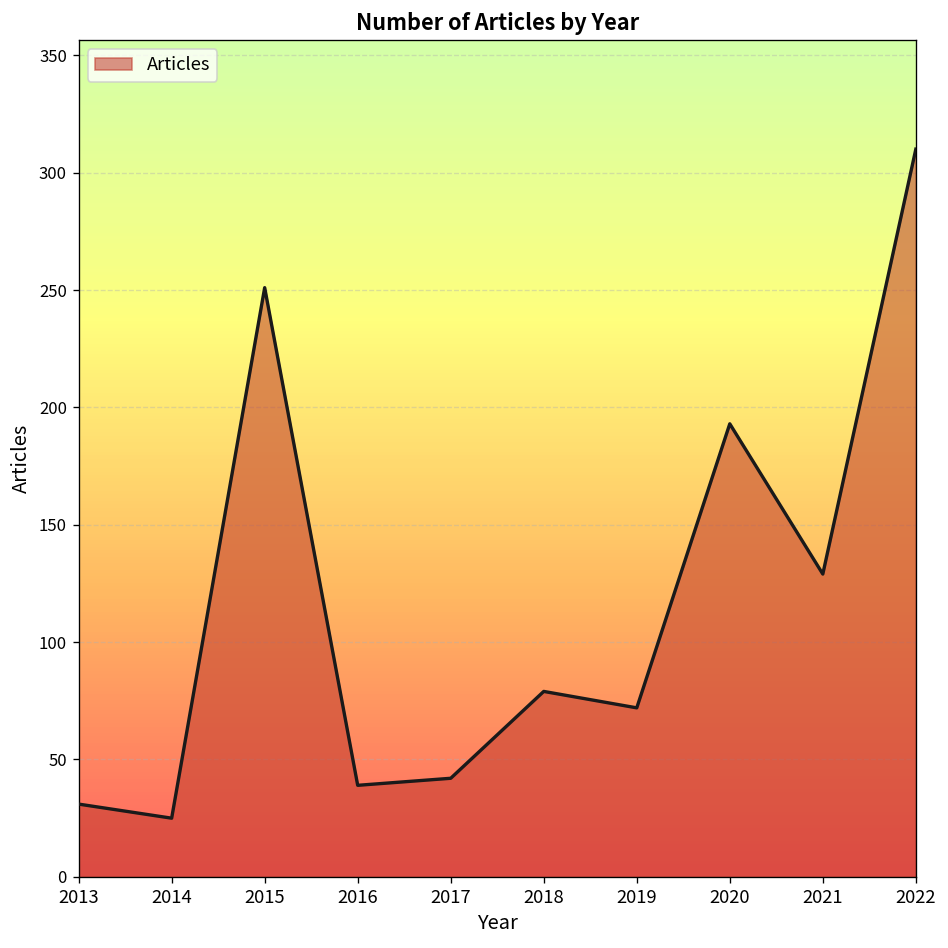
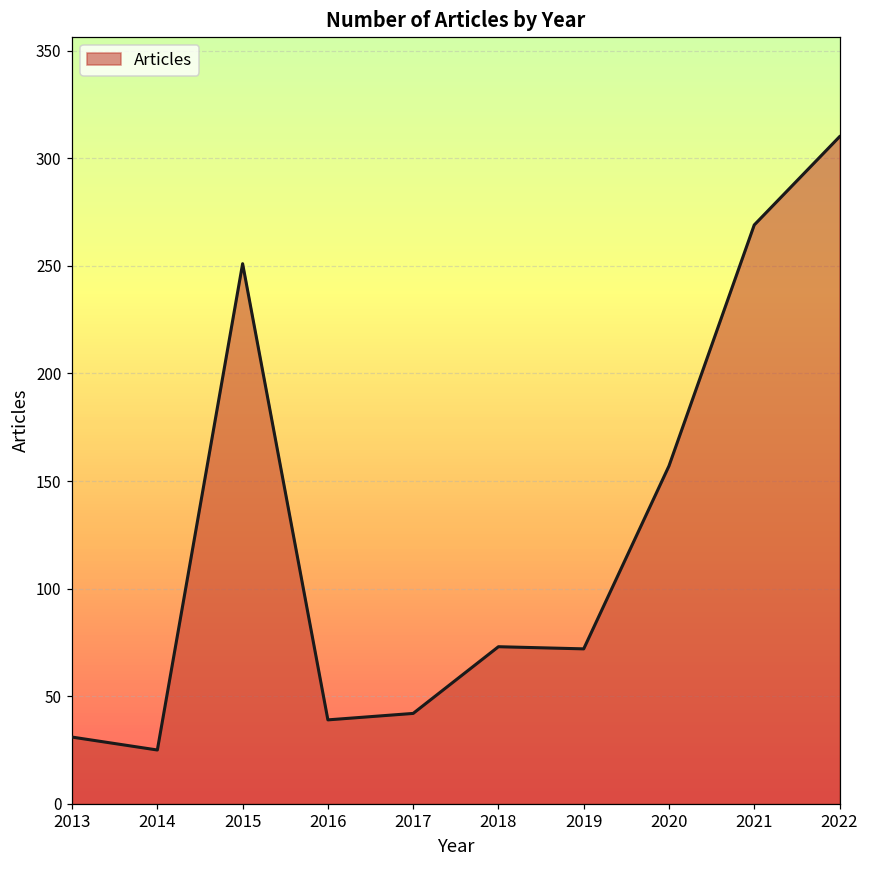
2018: 79 -> 73
2020: 193 -> 157
2021: 129 -> 269
